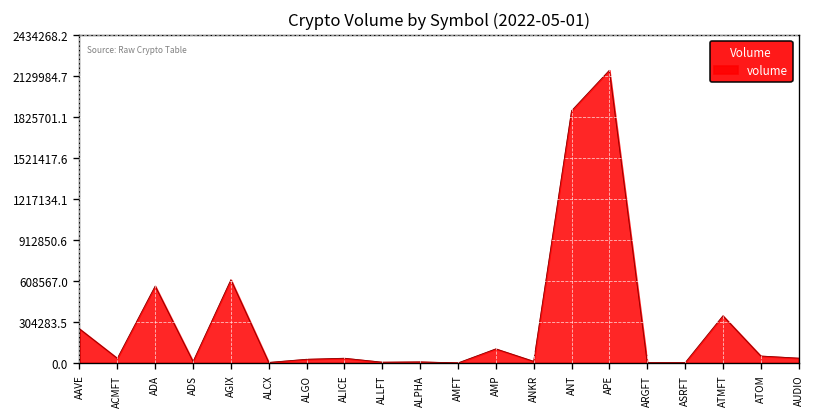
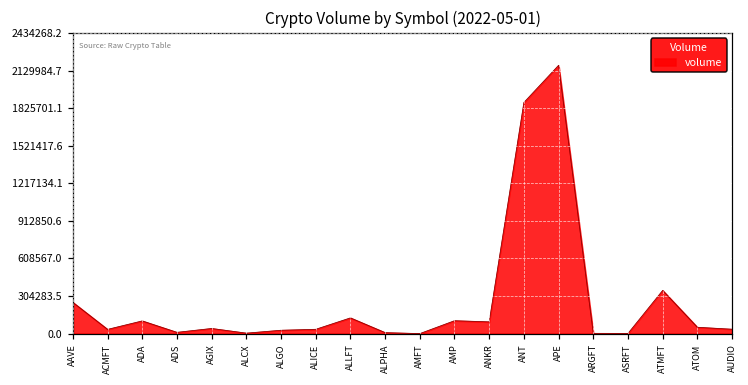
ADA: 570000 -> 100000
AGIX: 620000 -> 40000
ALLFT: 10000 -> 130000
ANKR: 10000 -> 100000
